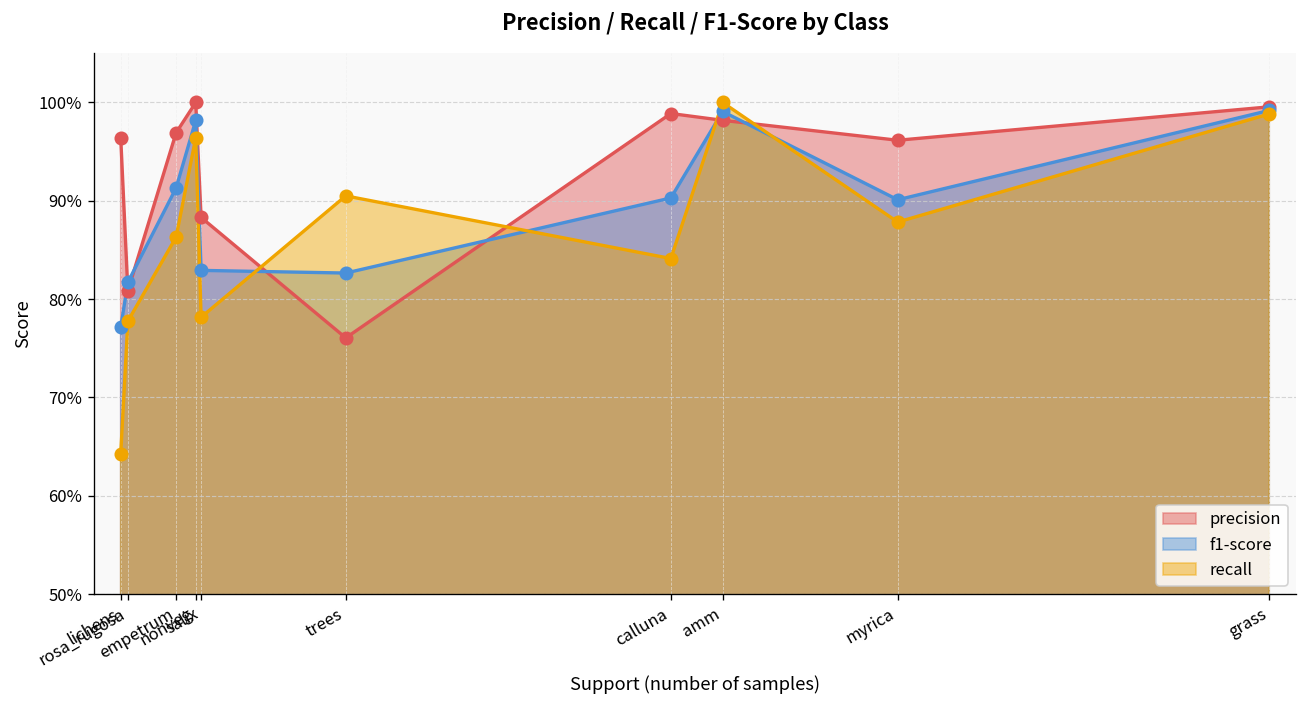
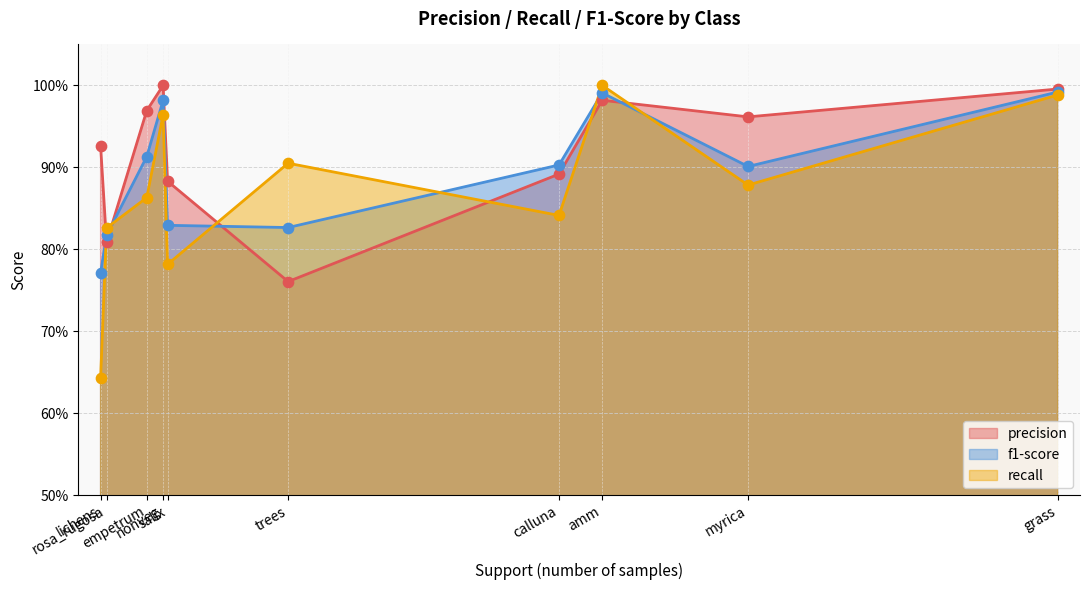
precision, lichens: 96% -> 93%
recall, rosa_rugosa: 78% -> 83%
precision, calluna: 99% -> 89%
